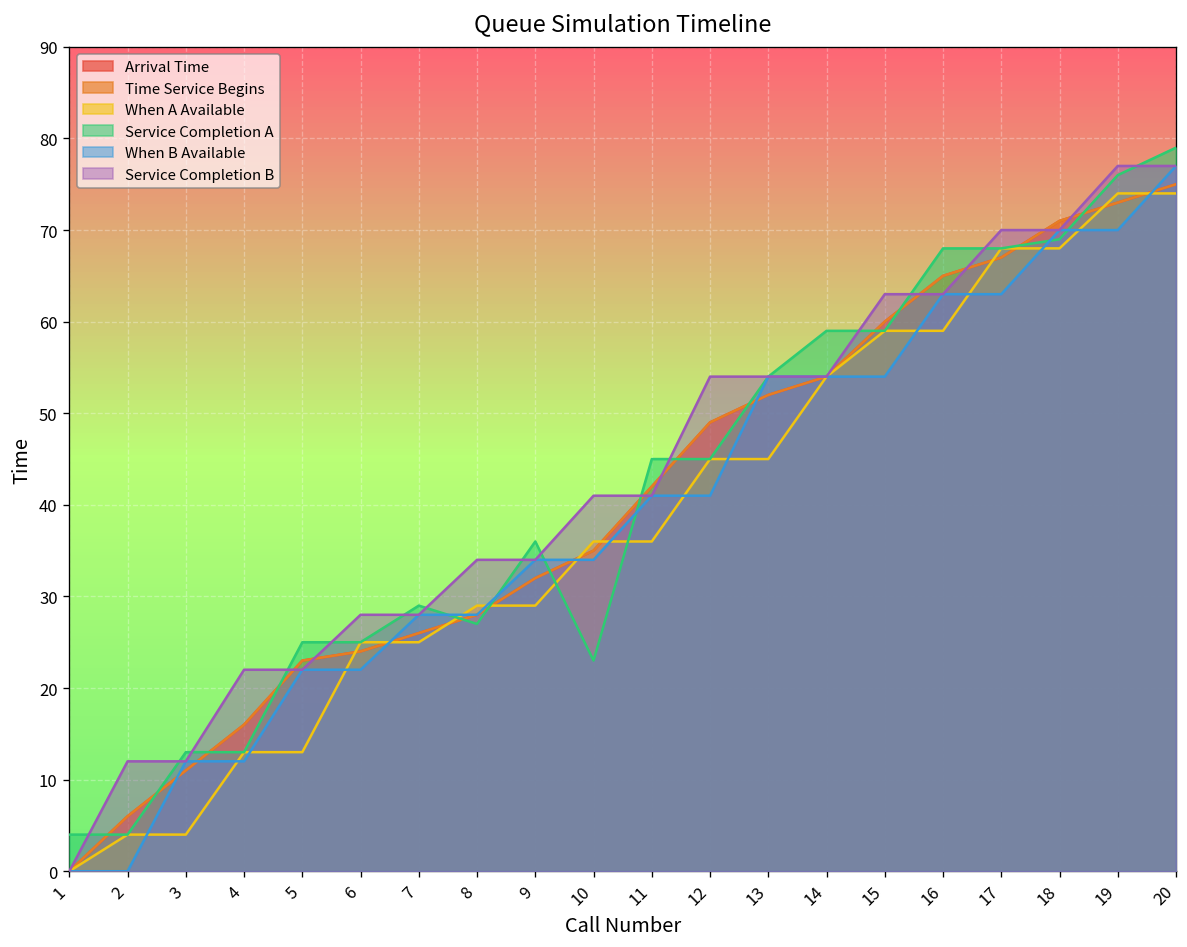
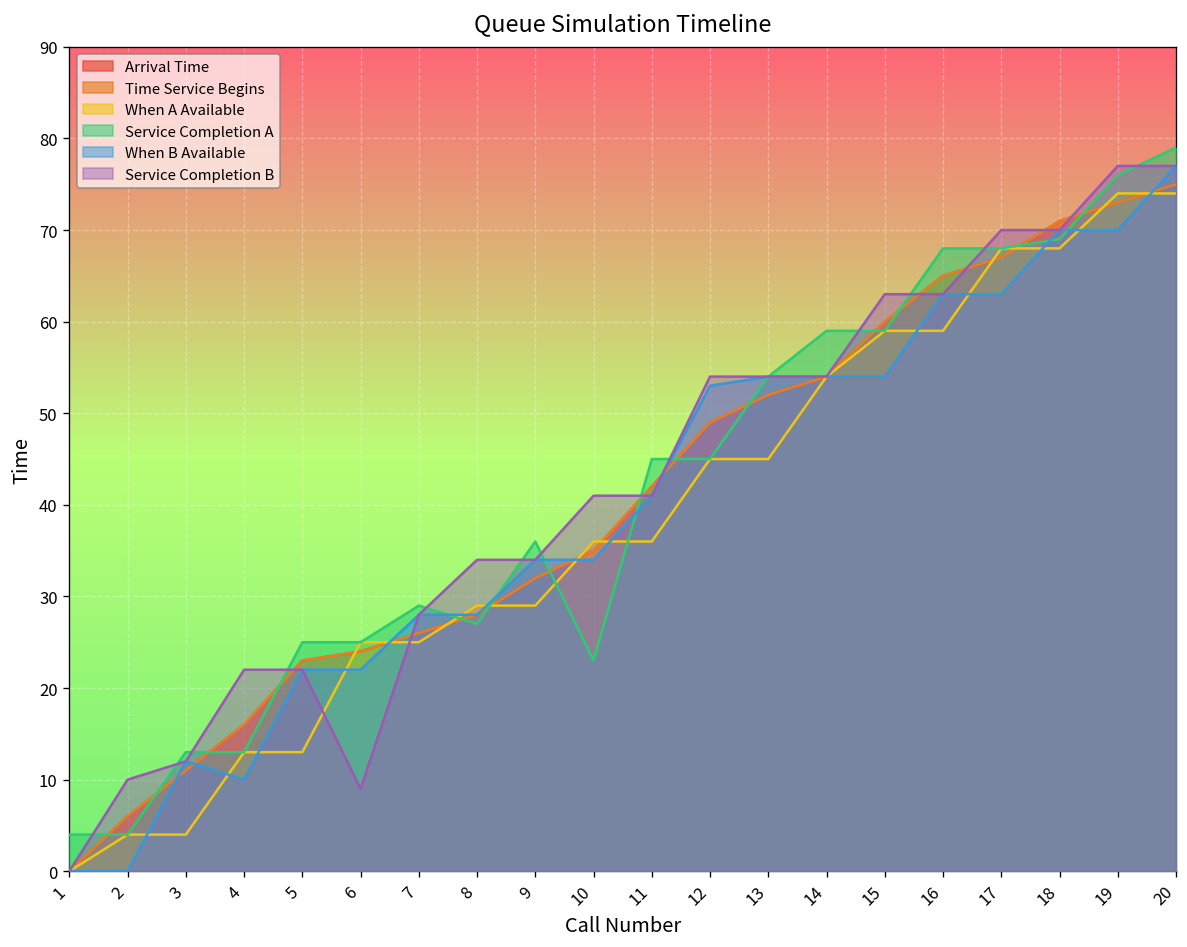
Service Completion B, 2: 12 -> 10
When B Available, 4: 12 -> 10
Service Completion B, 6: 28 -> 9
When B Available, 12: 41 -> 53
